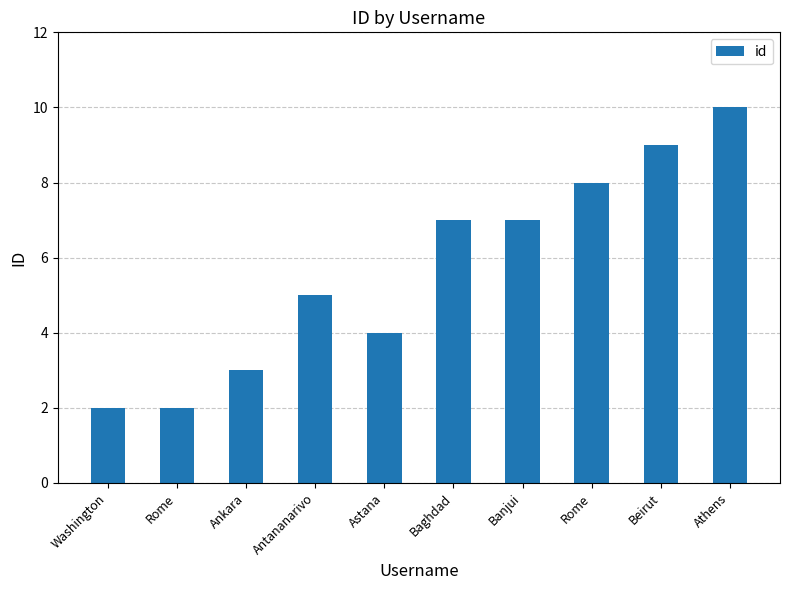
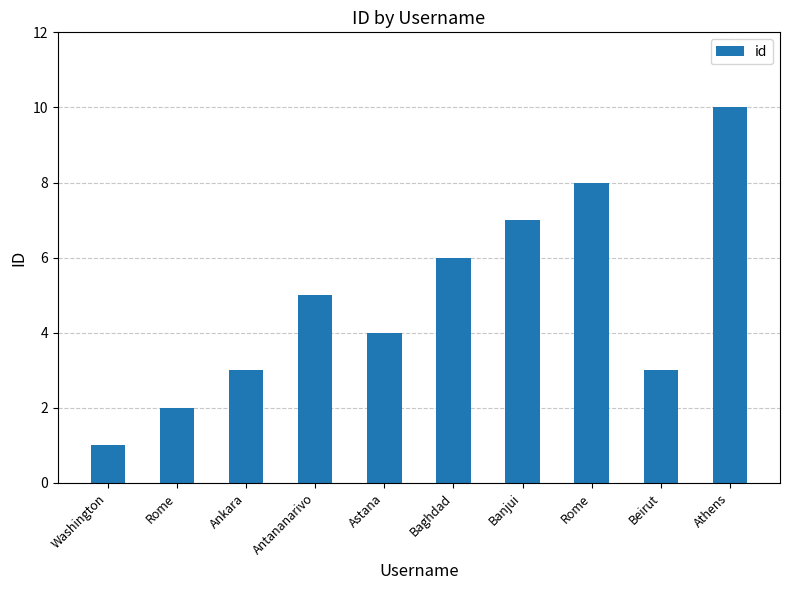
Washington: 2 -> 1
Baghdad: 7 -> 6
Beirut: 9 -> 3
